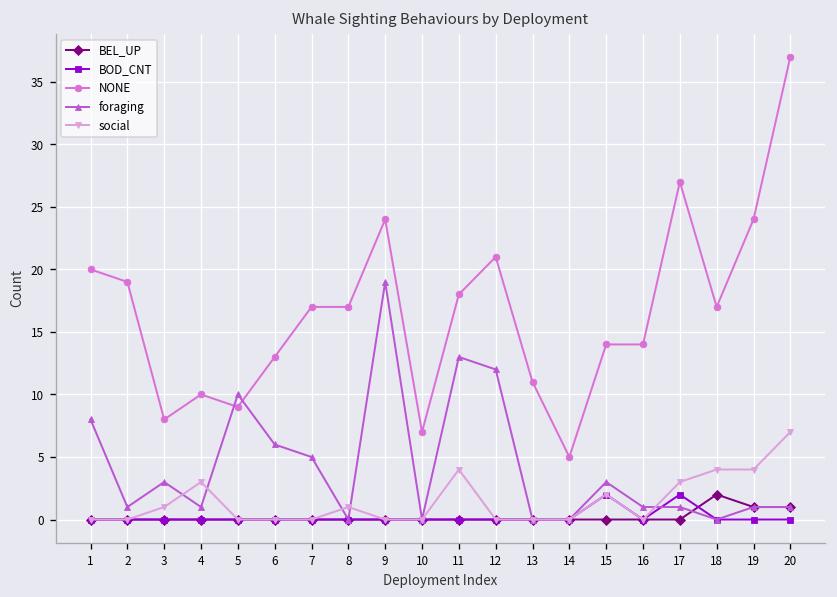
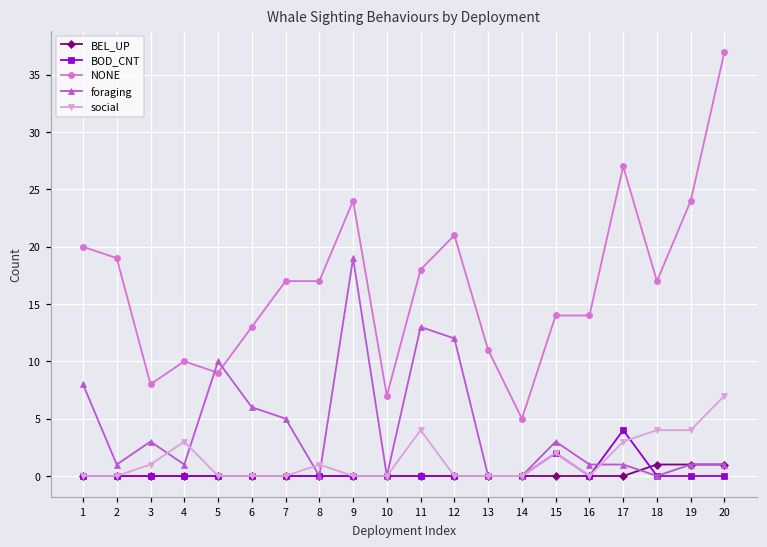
BOD_CNT, 17: 2 -> 4
BEL_UP, 18: 2 -> 1
